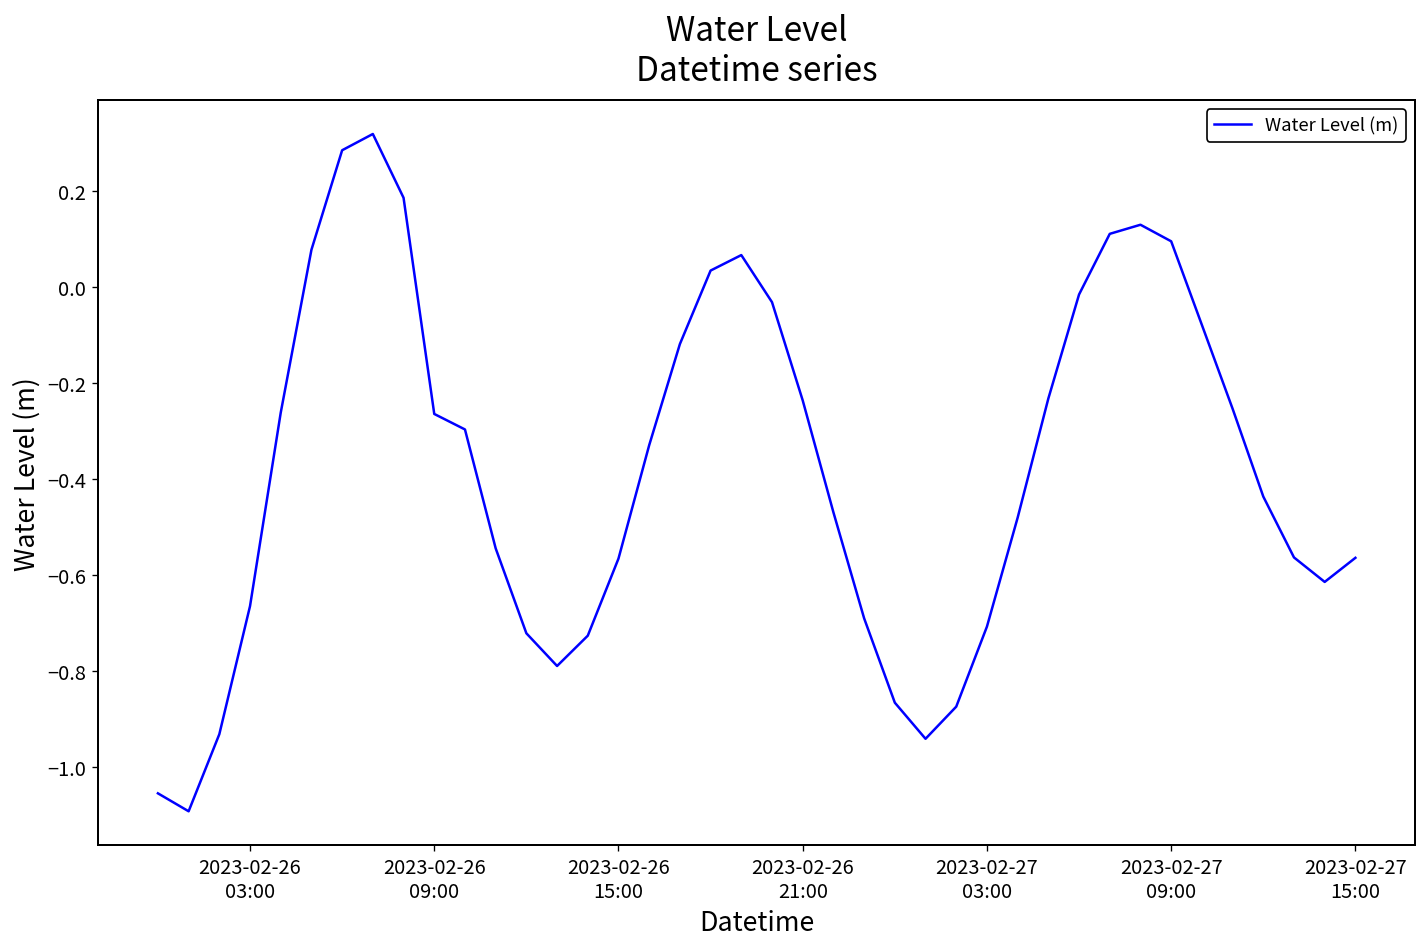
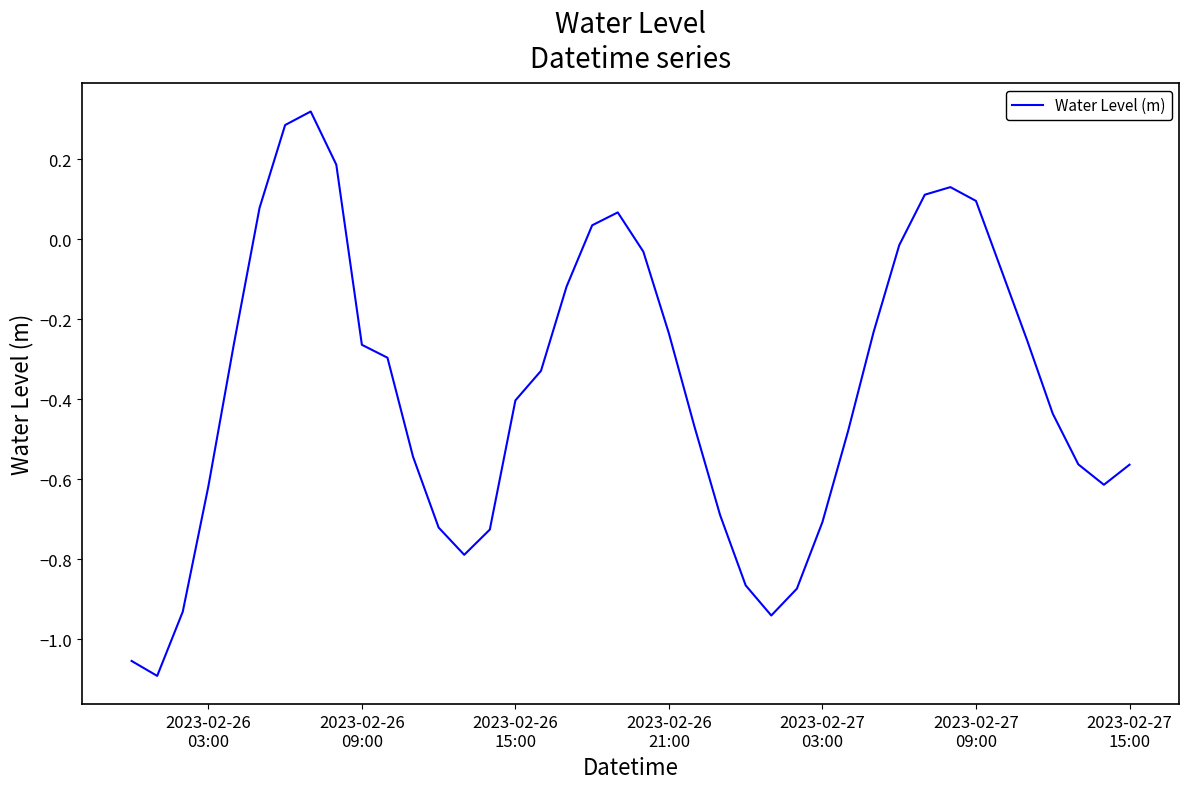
2023-02-26 03:00: -0.66 -> -0.62
2023-02-26 15:00: -0.57 -> -0.40
